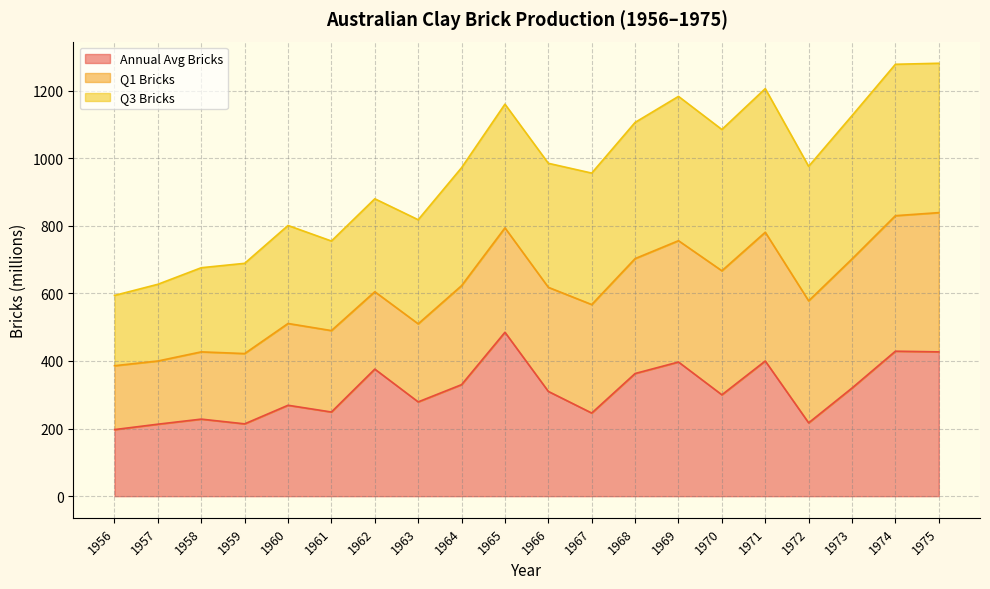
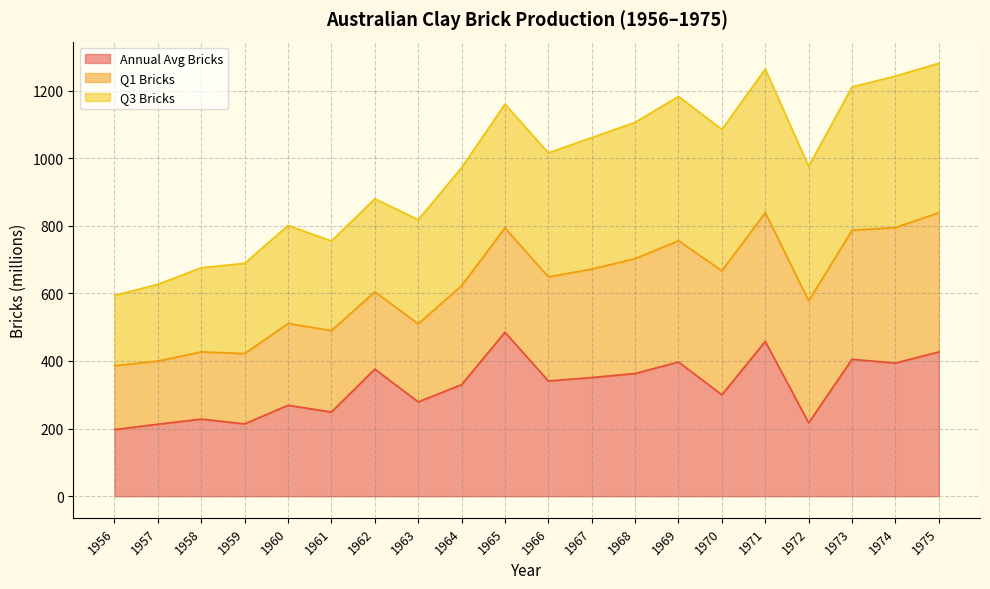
Annual Avg Bricks, 1966: 310 -> 340
Annual Avg Bricks, 1967: 250 -> 350
Annual Avg Bricks, 1971: 400 -> 460
Annual Avg Bricks, 1973: 320 -> 410
Annual Avg Bricks, 1974: 430 -> 390
